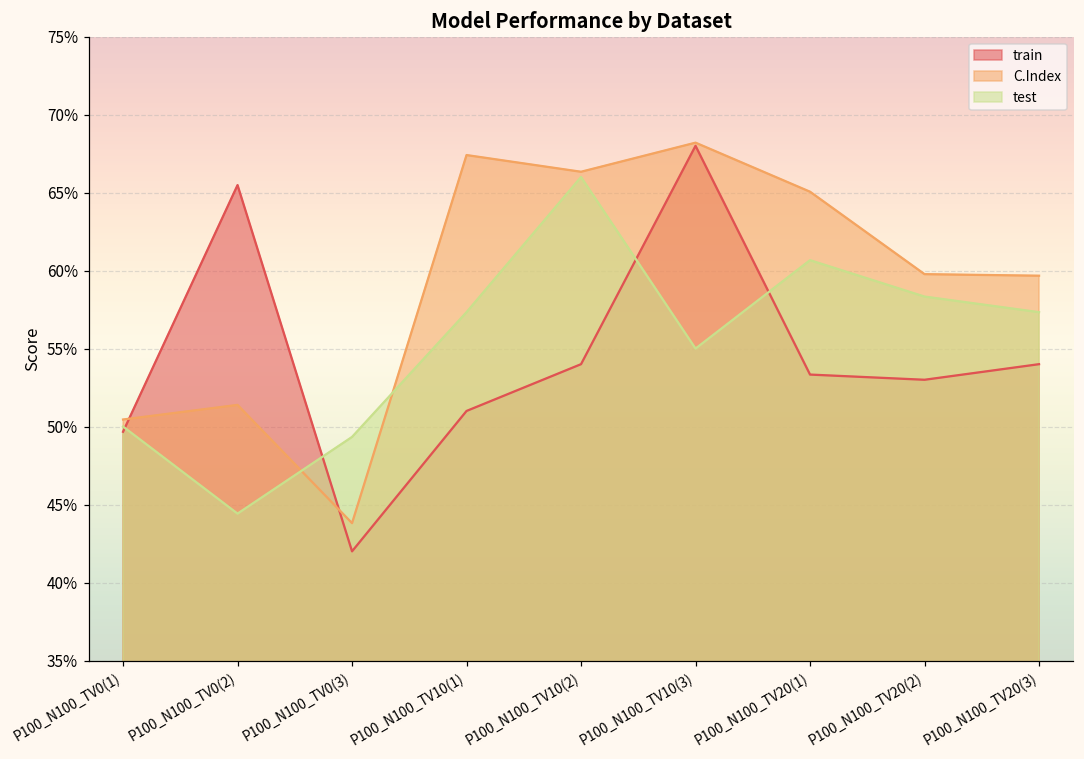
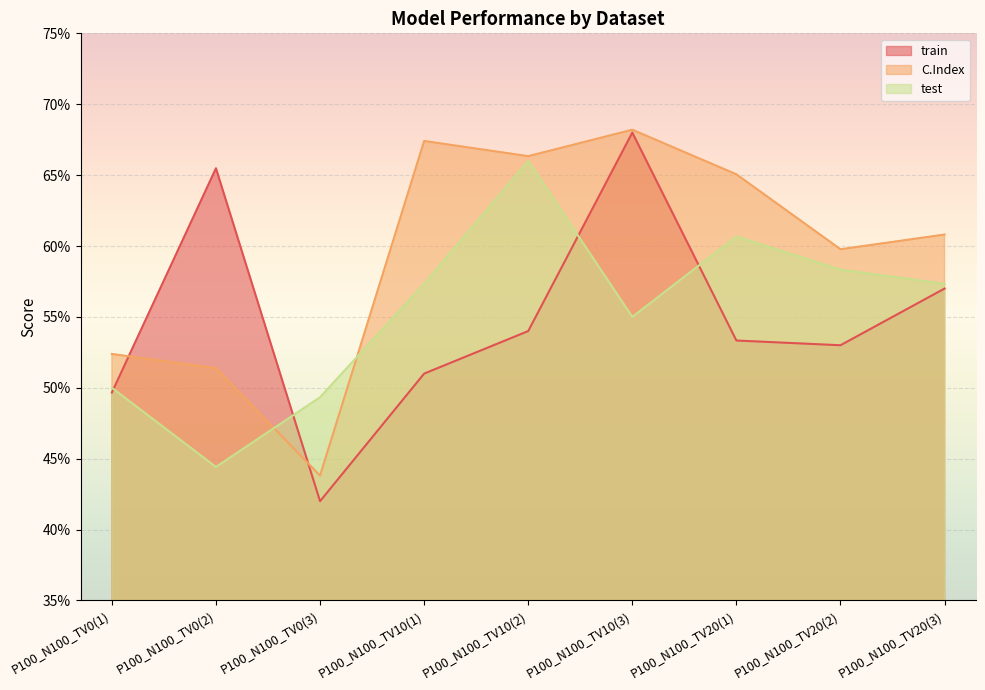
C.Index, P100_N100_TV0(1): 50.5% -> 52.4%
train, P100_N100_TV20(3): 54.0% -> 57.0%
C.Index, P100_N100_TV20(3): 59.7% -> 60.8%
